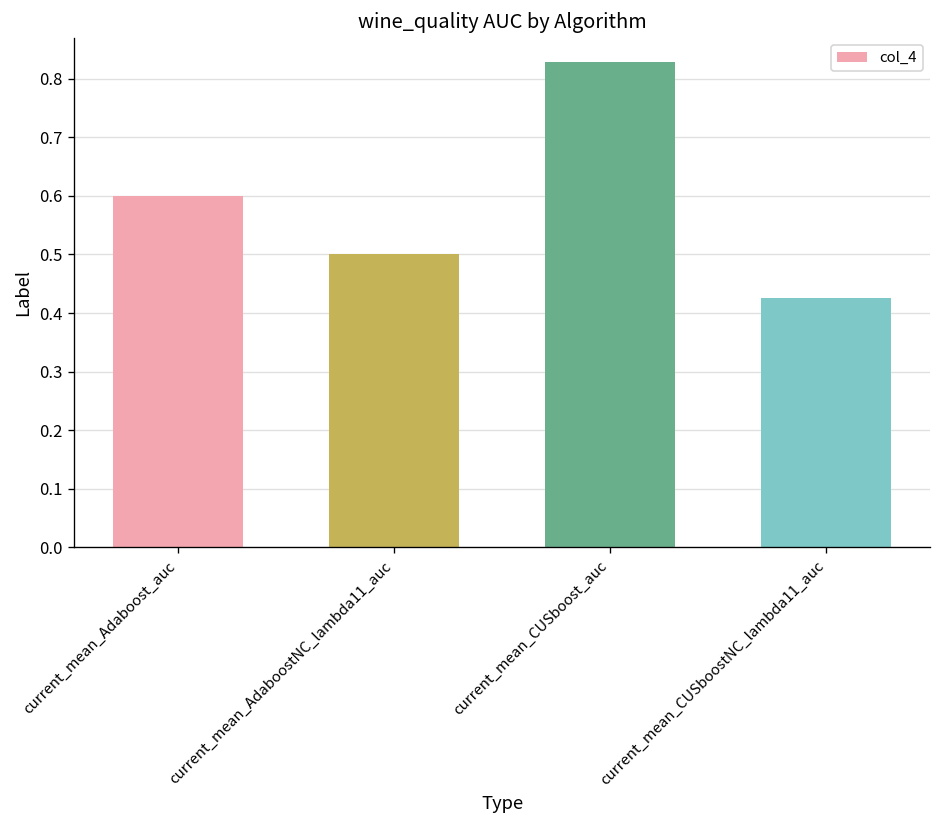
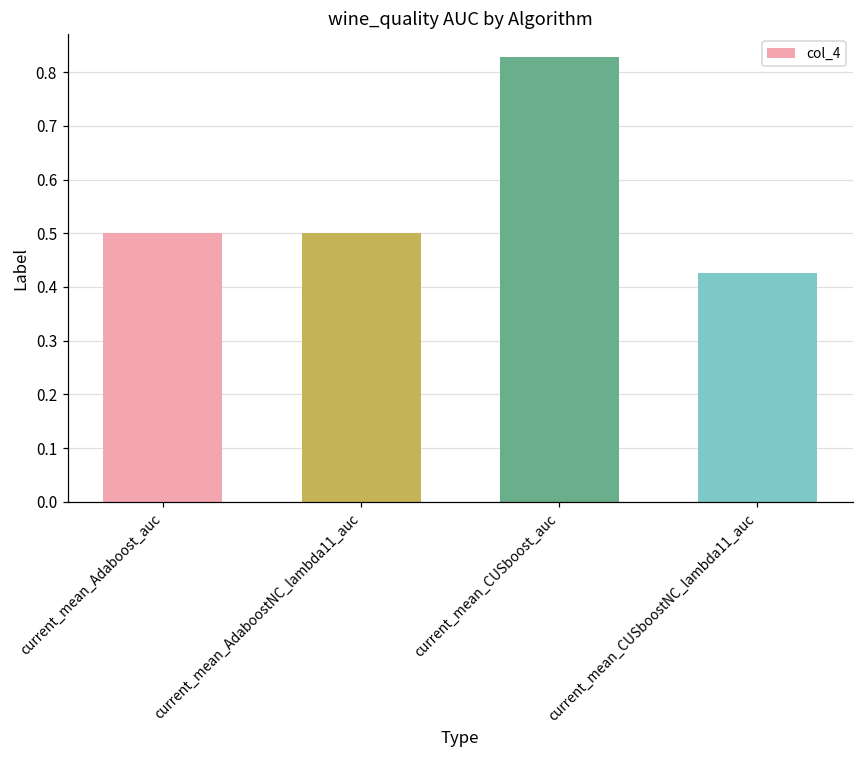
current_mean_Adaboost_auc: 0.6 -> 0.5
